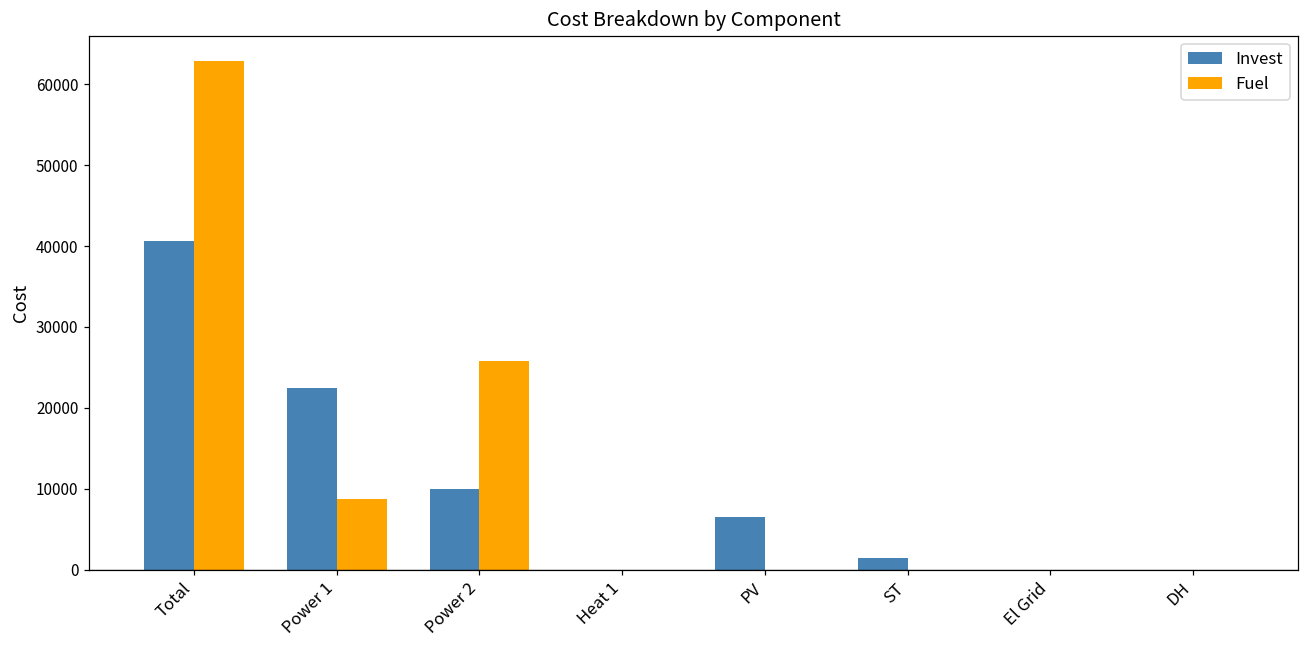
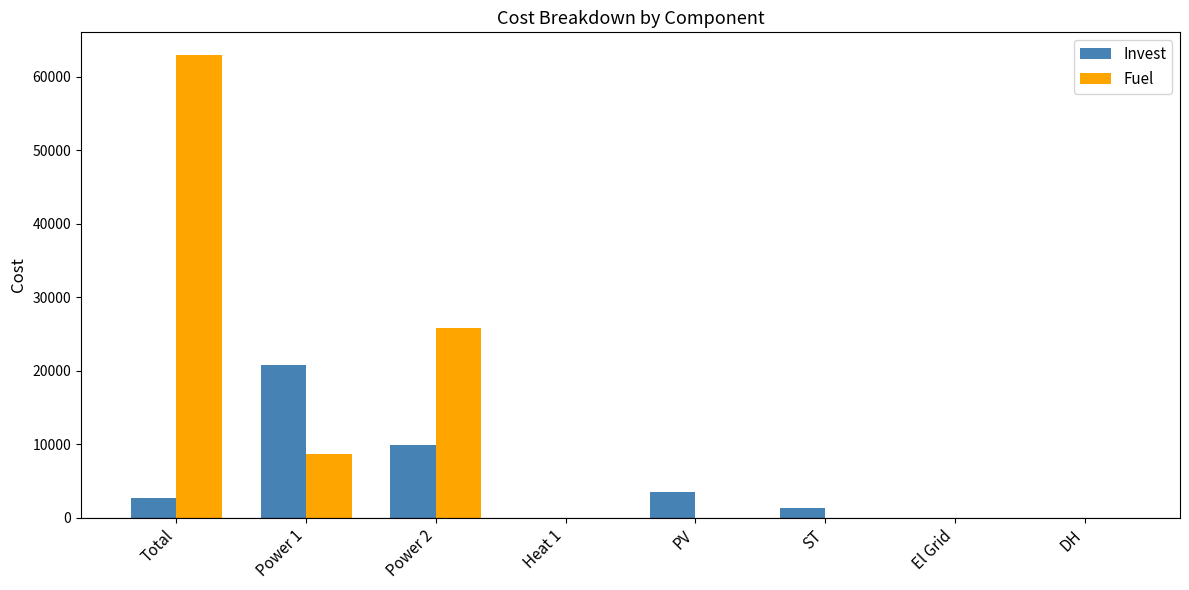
Invest, Total: 41000 -> 3000
Invest, Power 1: 22000 -> 21000
Invest, PV: 7000 -> 4000
